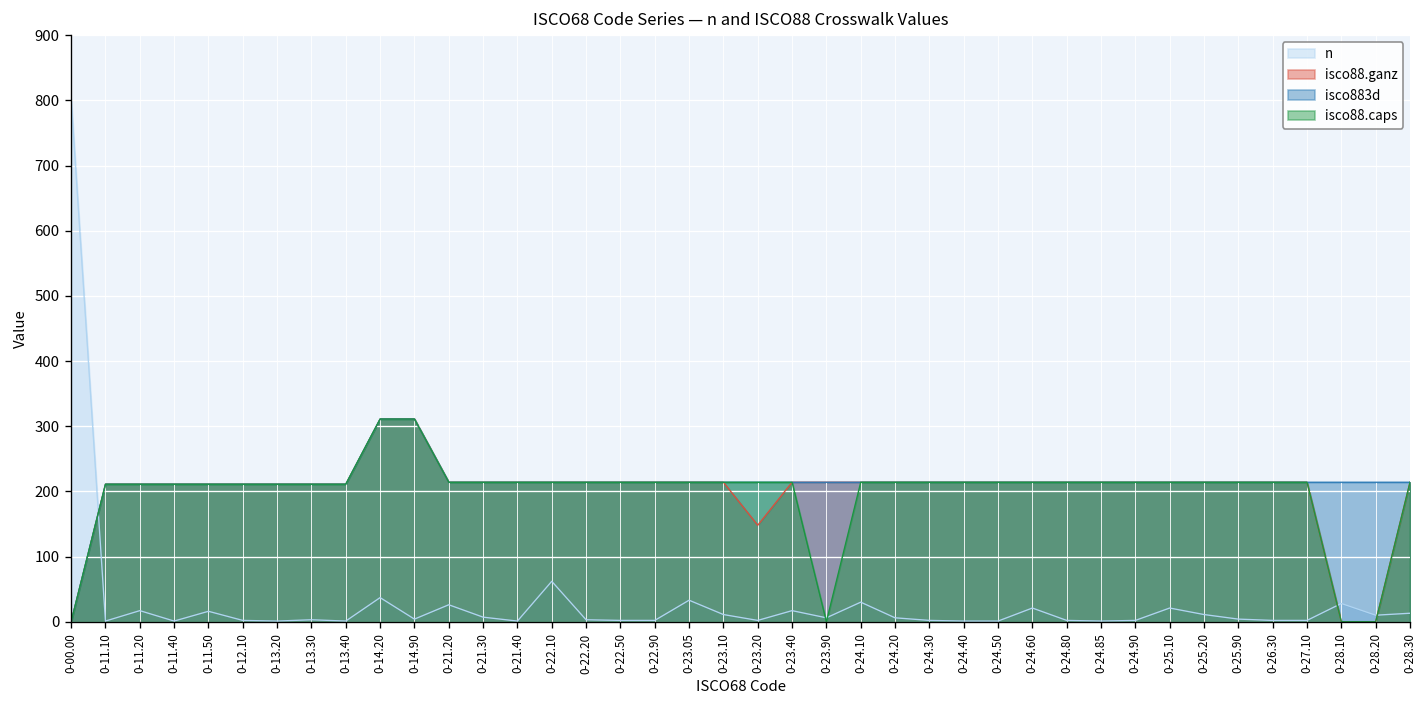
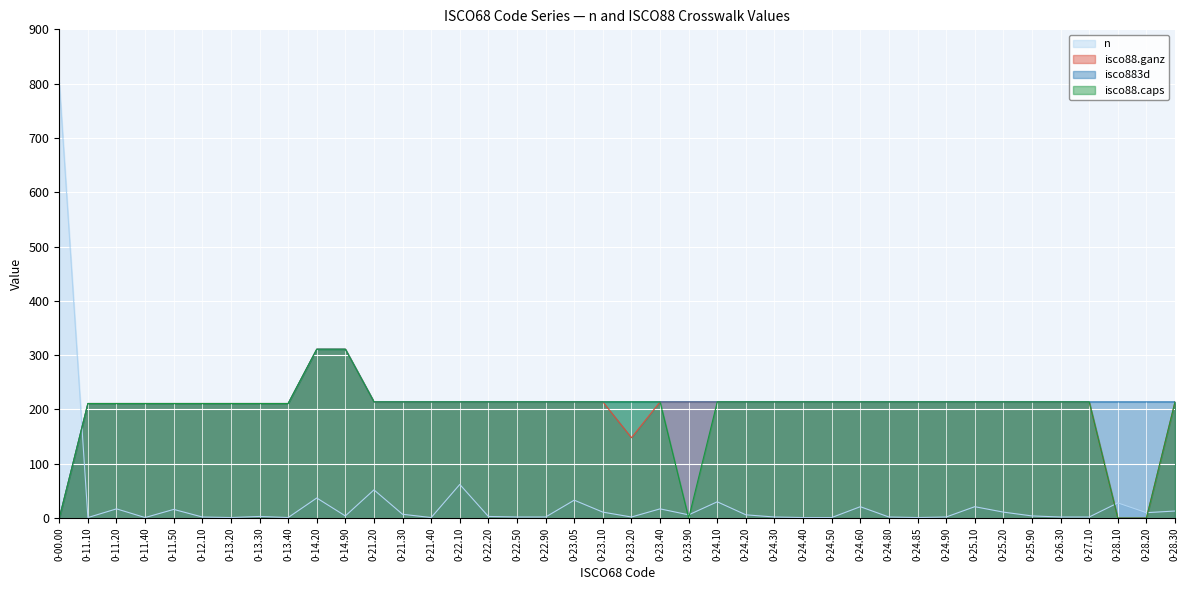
n, 0-21.20: 30 -> 50
